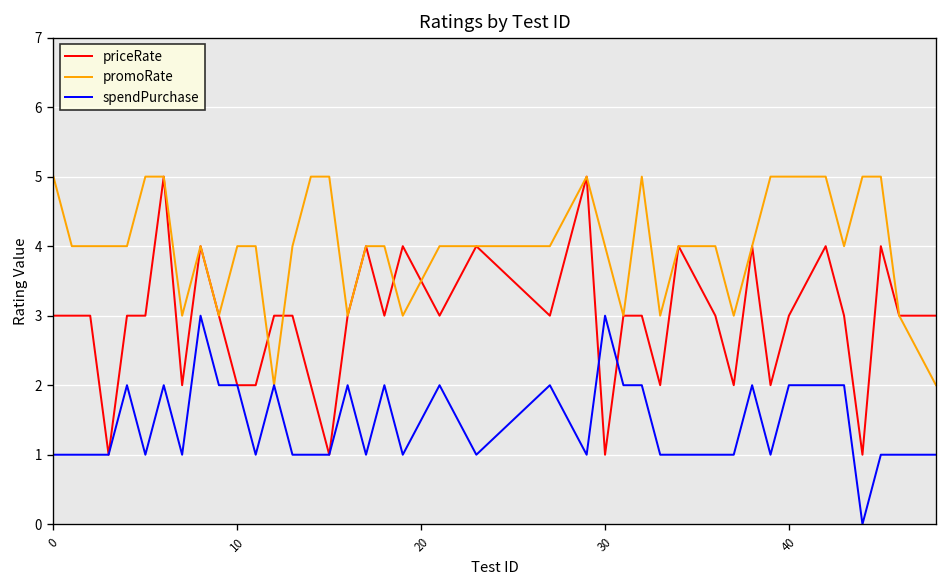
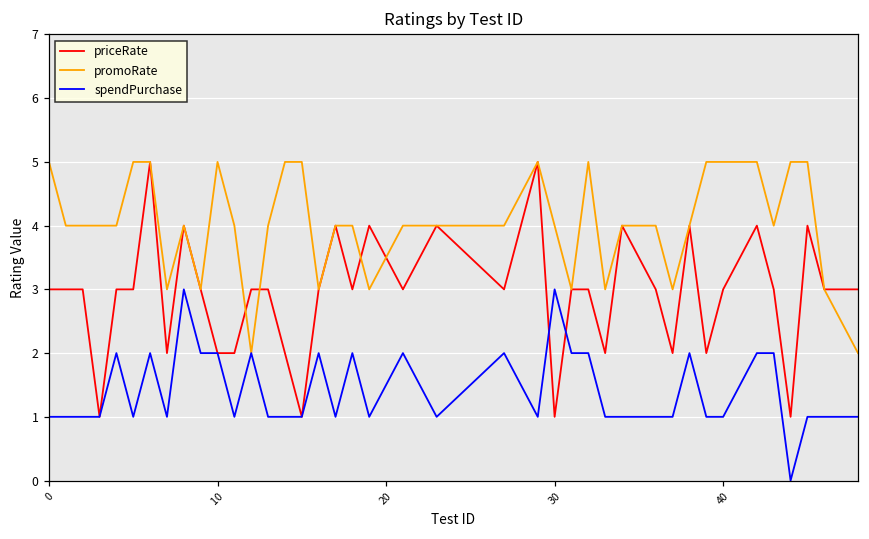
promoRate, 10: 4 -> 5
spendPurchase, 40: 2 -> 1
